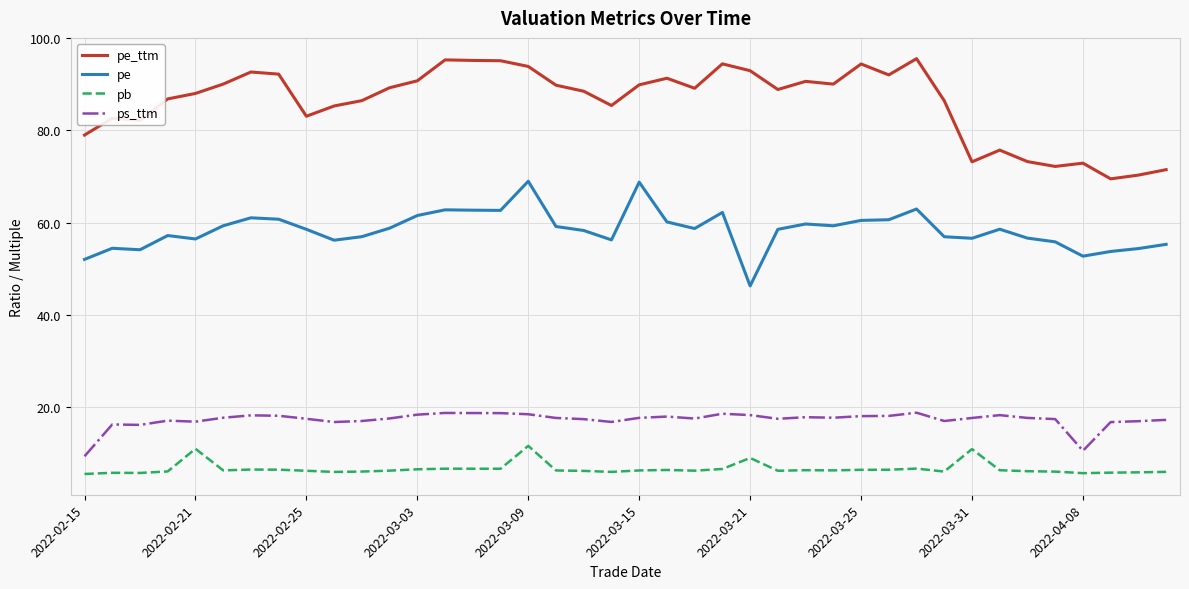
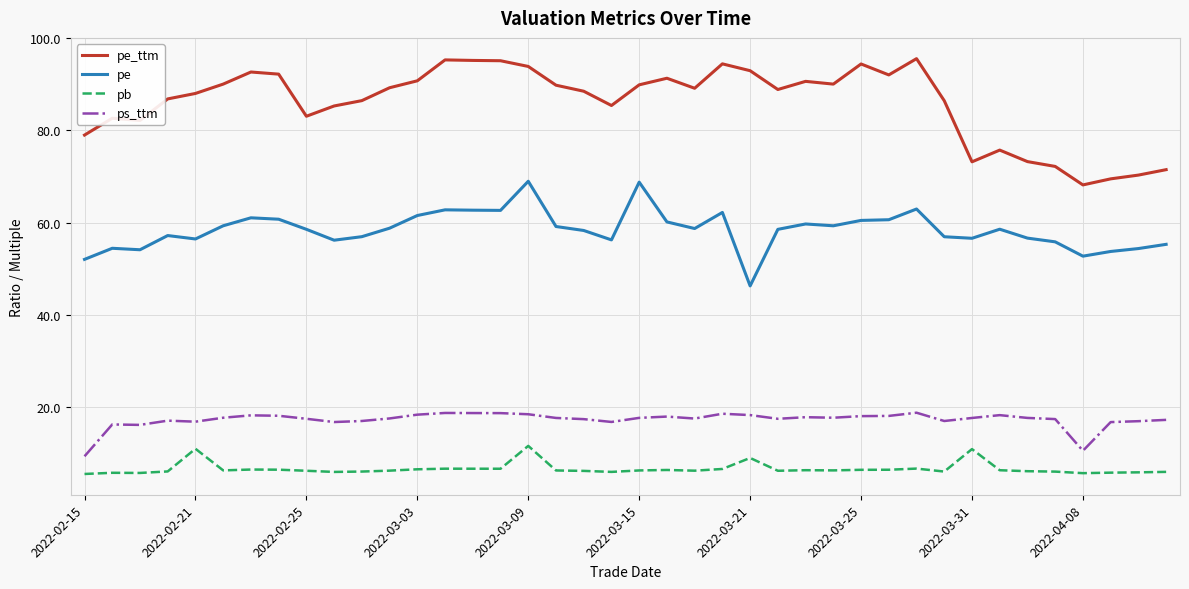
pe_ttm, 2022-04-08: 73 -> 68
